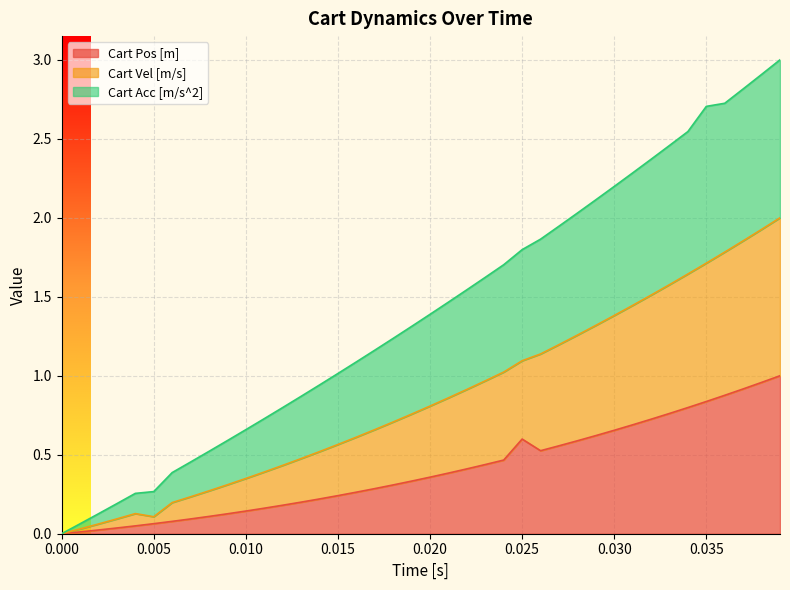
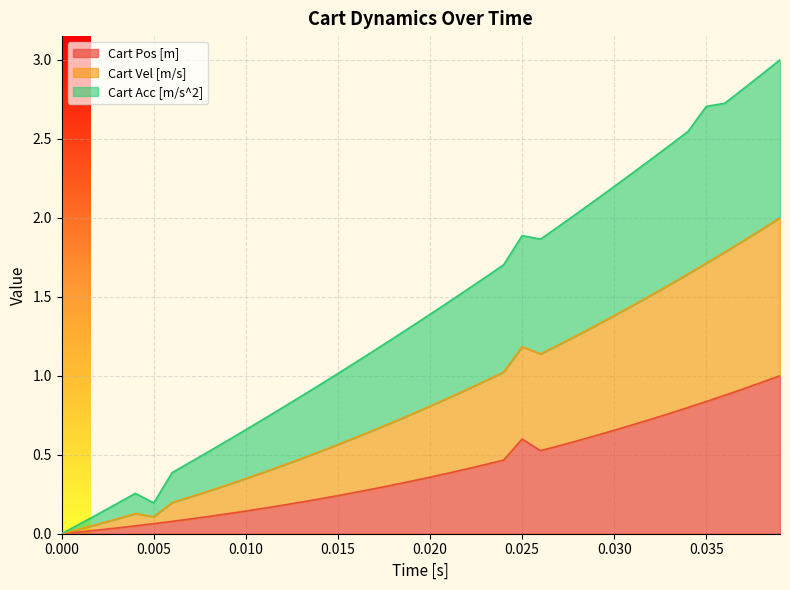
Cart Acc [m/s^2], 0.005: 0.16 -> 0.09
Cart Vel [m/s], 0.025: 0.50 -> 0.58
